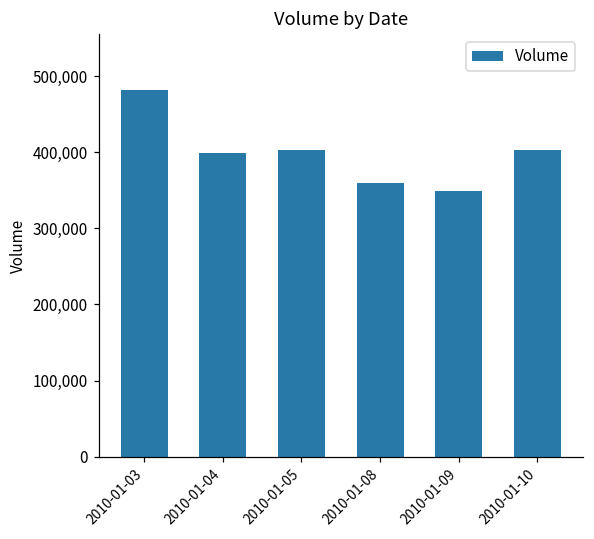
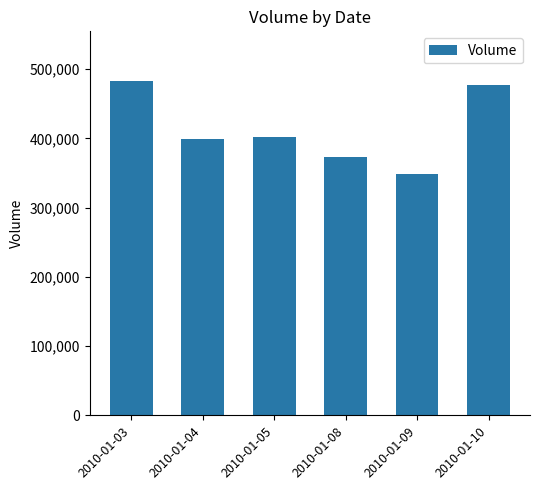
2010-01-08: 360,000 -> 370,000
2010-01-10: 400,000 -> 480,000
